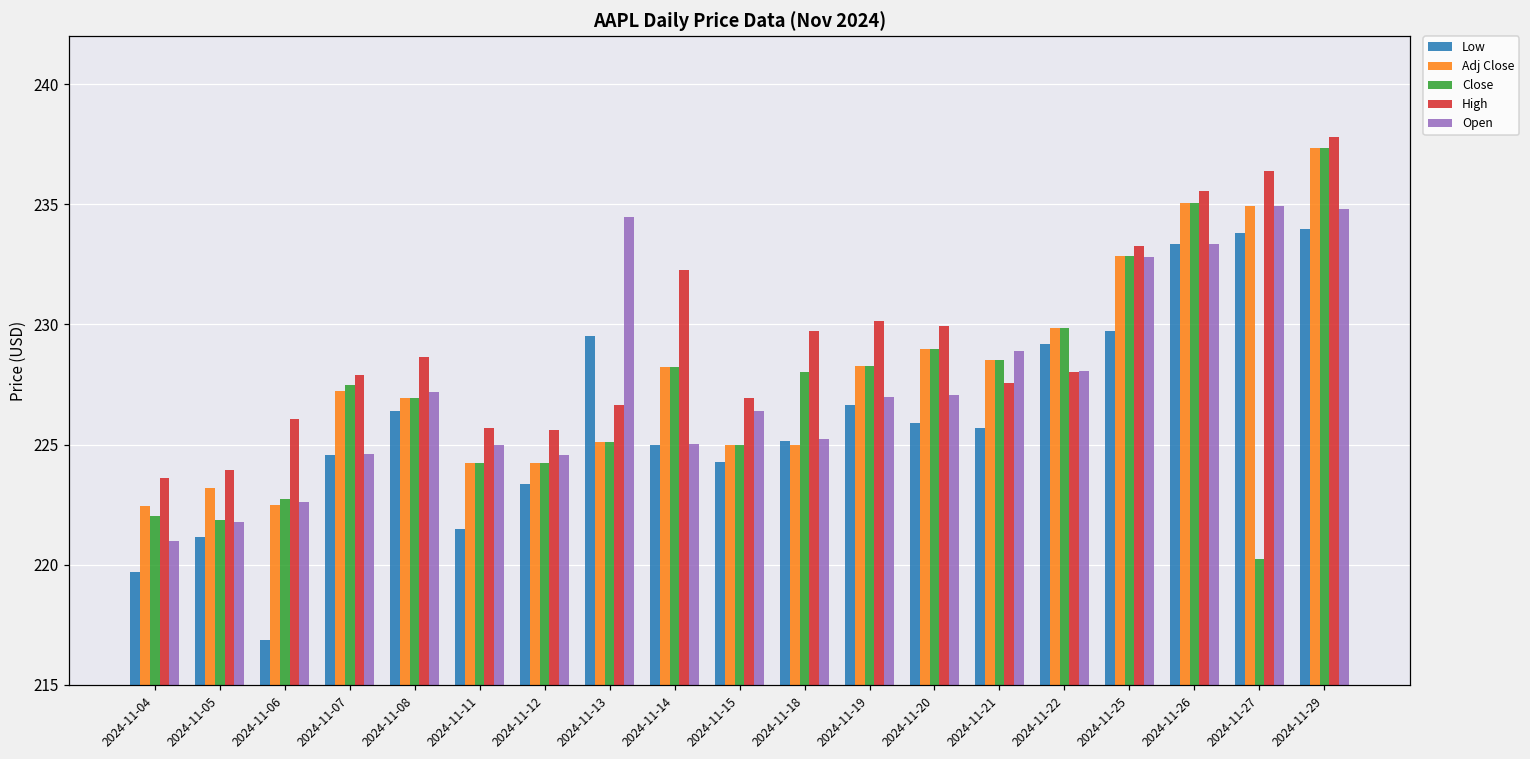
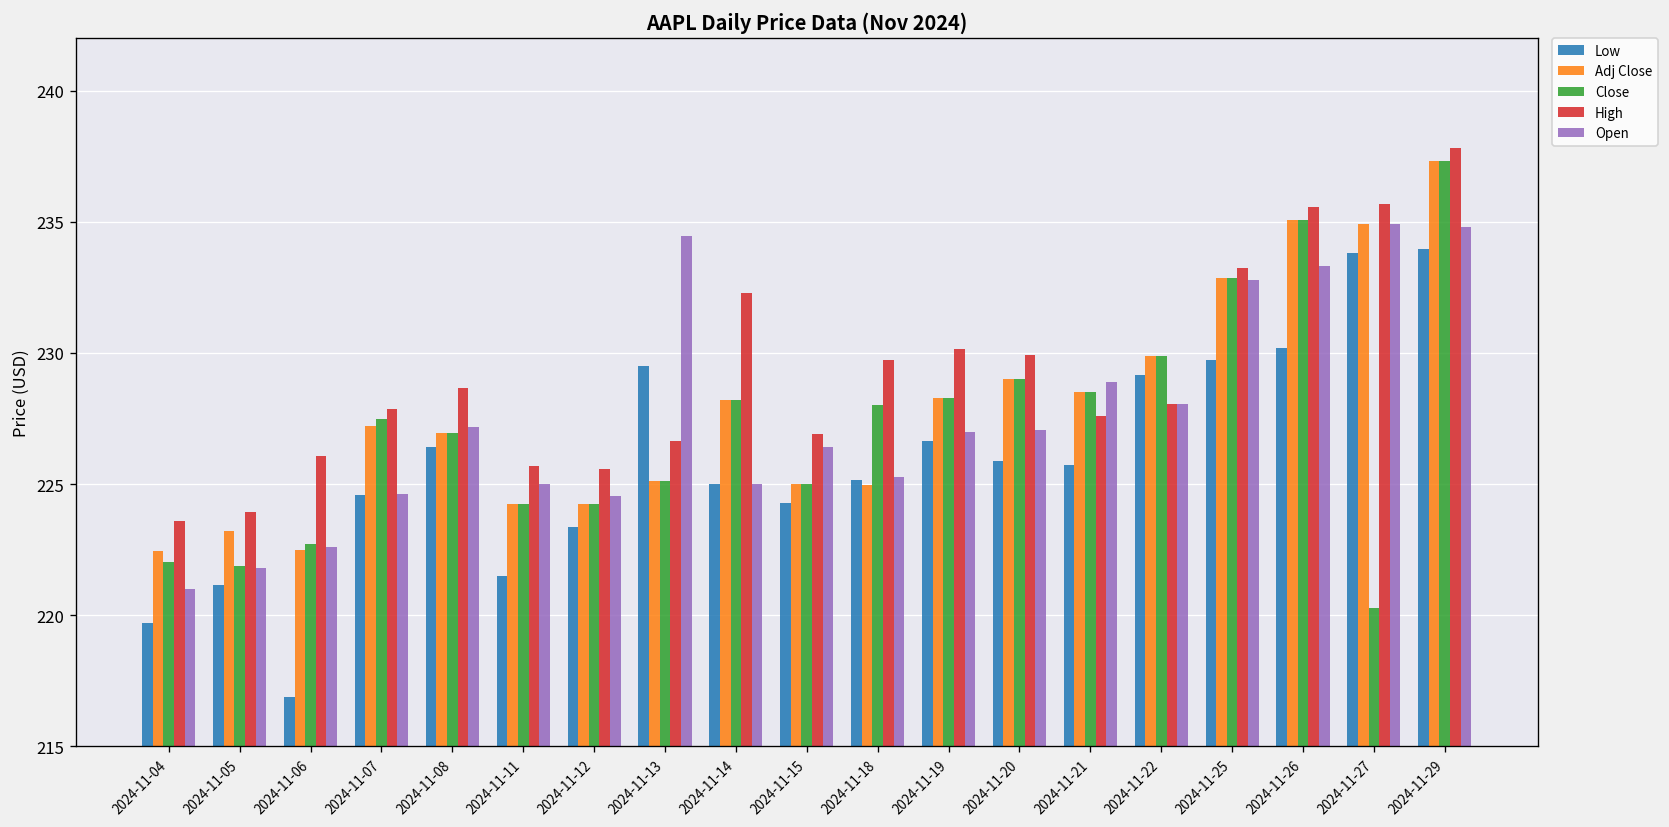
Low, 2024-11-26: 233.3 -> 230.2
High, 2024-11-27: 236.4 -> 235.7
